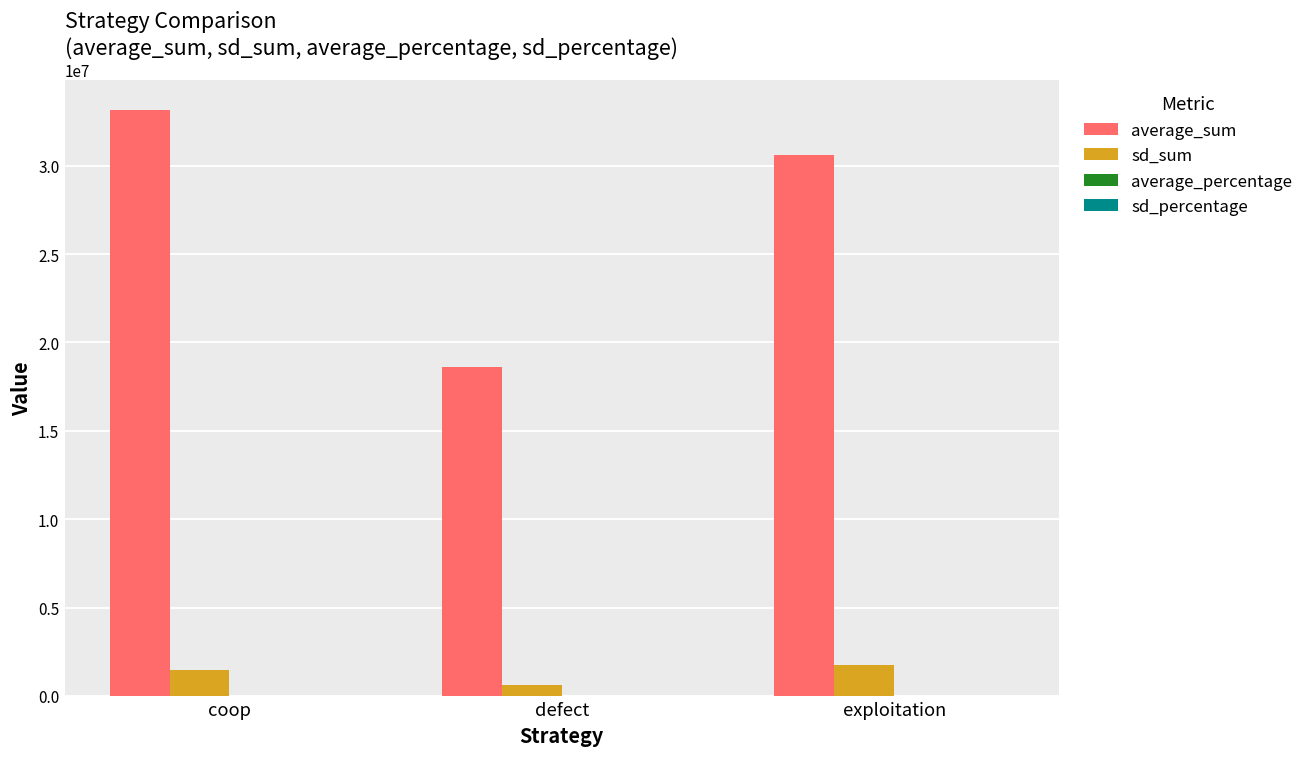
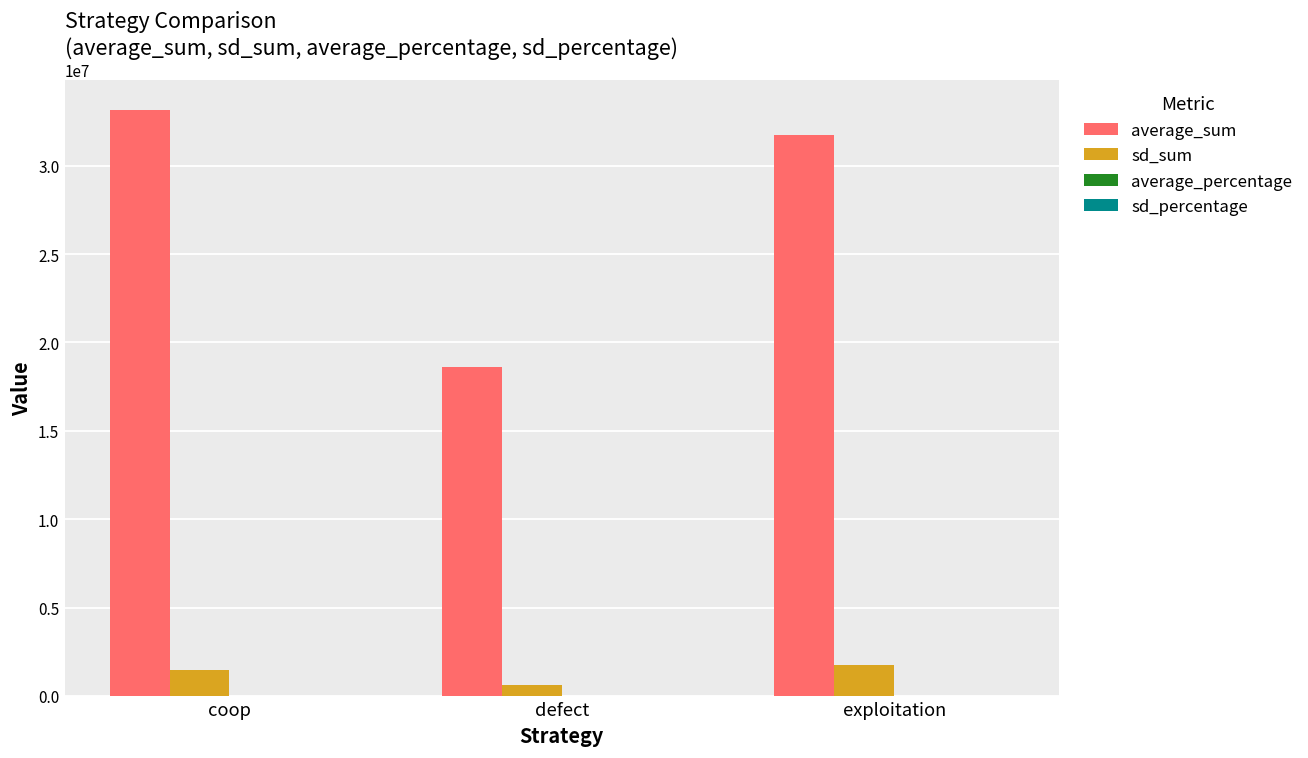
average_sum, exploitation: 30600000 -> 31700000
